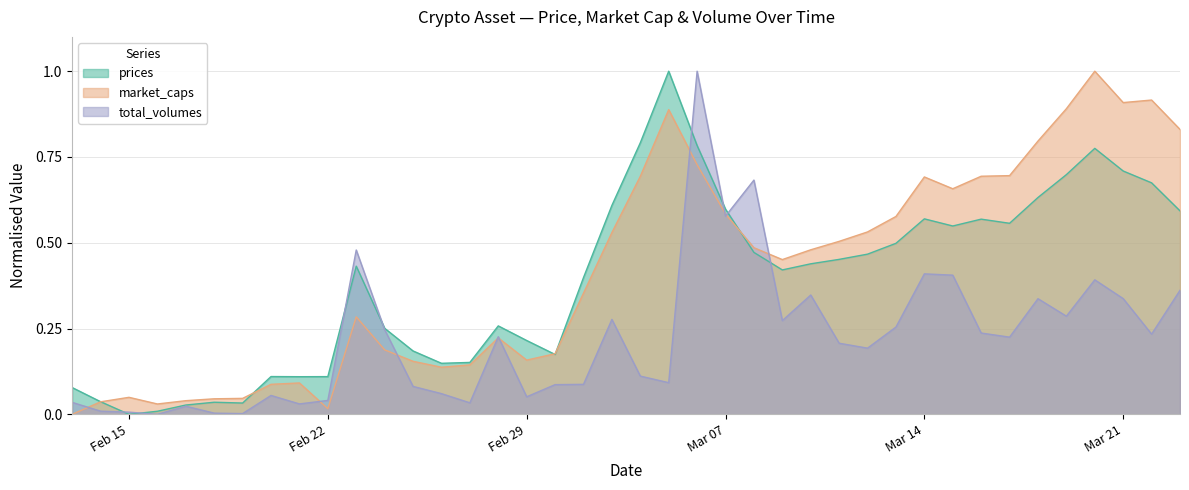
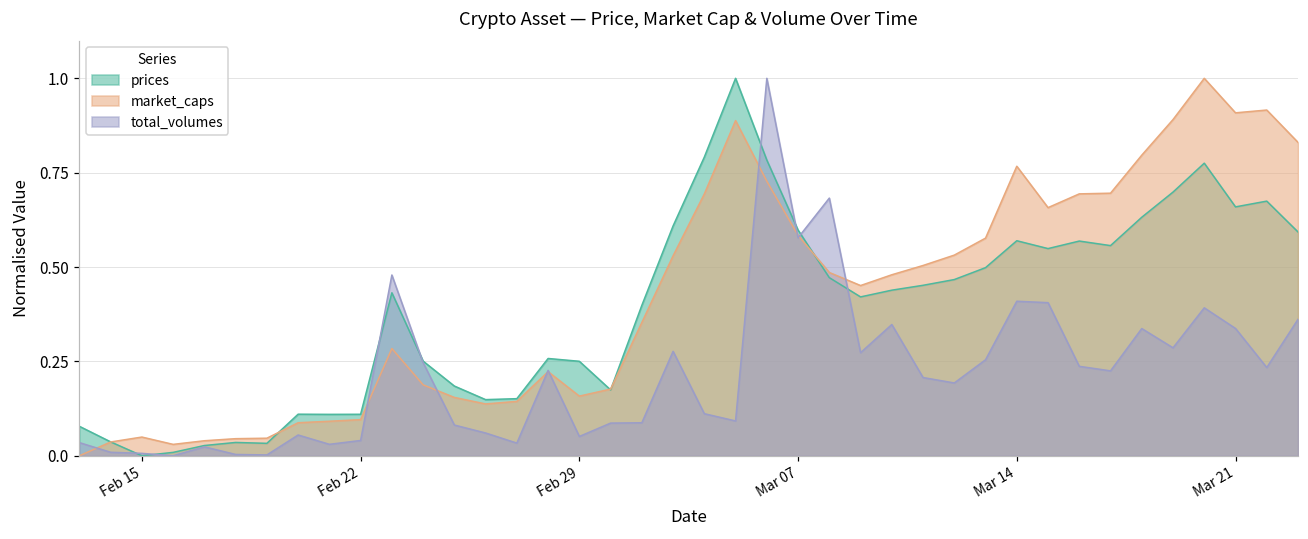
market_caps, Feb 22: 0.02 -> 0.10
prices, Feb 29: 0.22 -> 0.25
market_caps, Mar 14: 0.69 -> 0.77
prices, Mar 21: 0.71 -> 0.66
